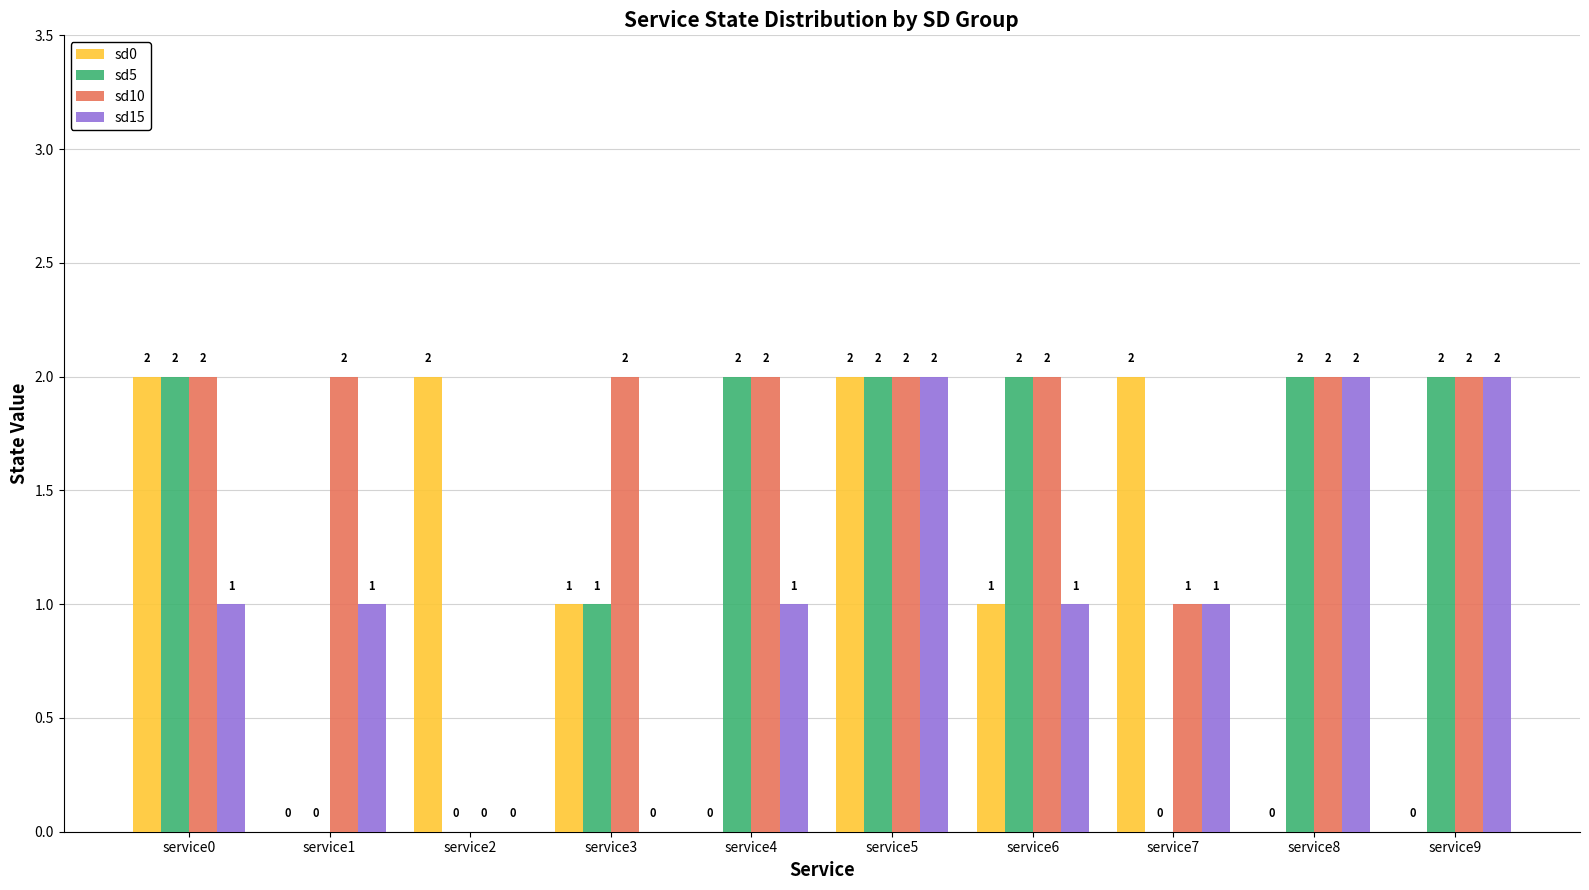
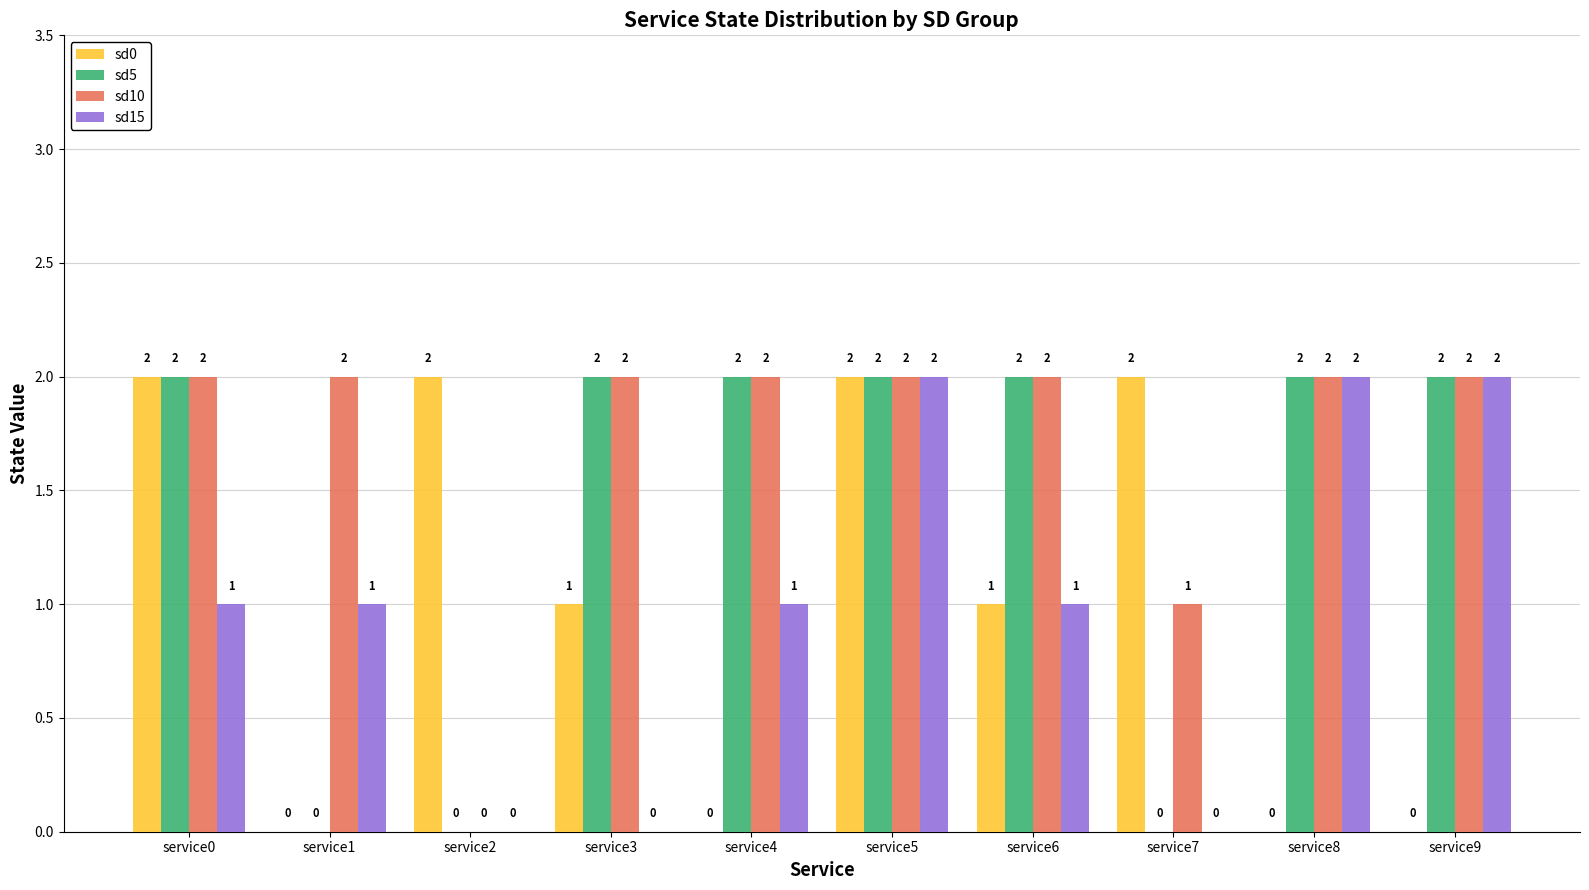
sd5, service3: 1 -> 2
sd15, service7: 1 -> 0
